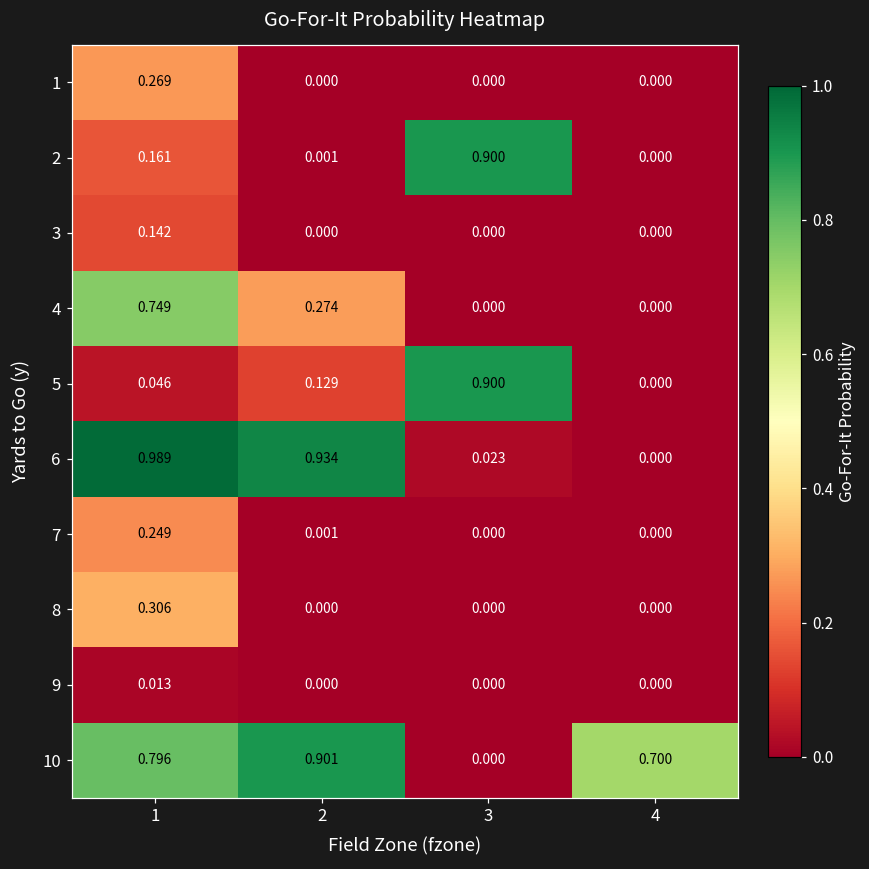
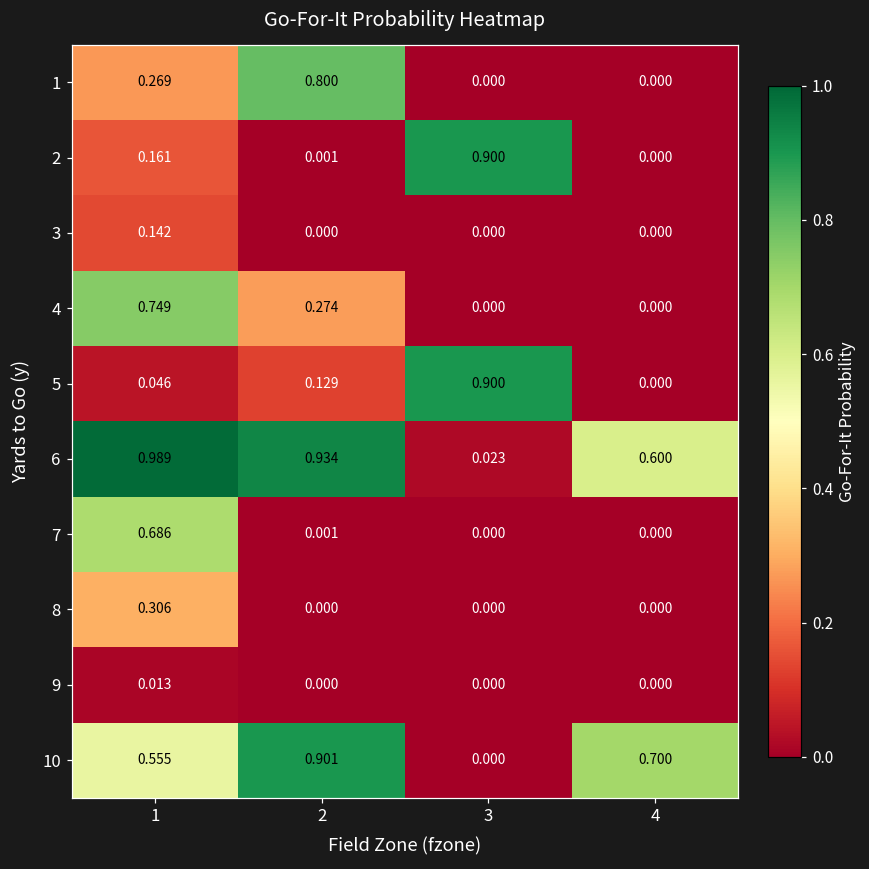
1, 2: 0.000 -> 0.800
6, 4: 0.000 -> 0.600
7, 1: 0.249 -> 0.686
10, 1: 0.796 -> 0.555
